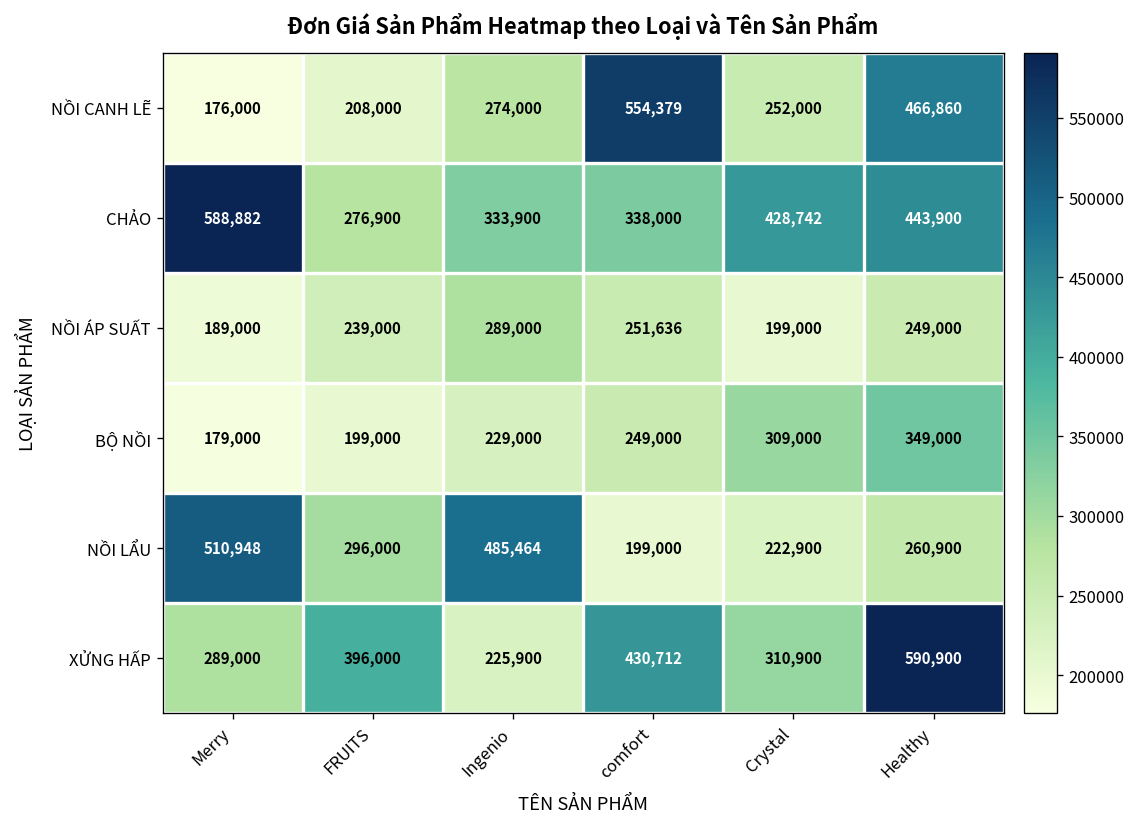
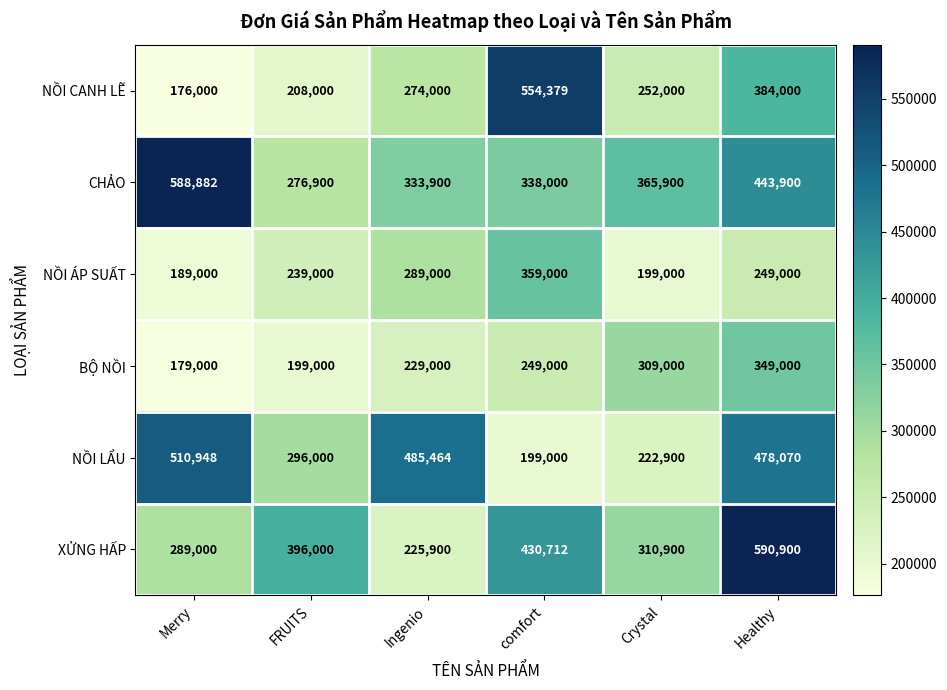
NỒI CANH LẼ, Healthy: 466,860 -> 384,000
CHẢO, Crystal: 428,742 -> 365,900
NỒI ÁP SUẤT, comfort: 251,636 -> 359,000
NỒI LẨU, Healthy: 260,900 -> 478,070
